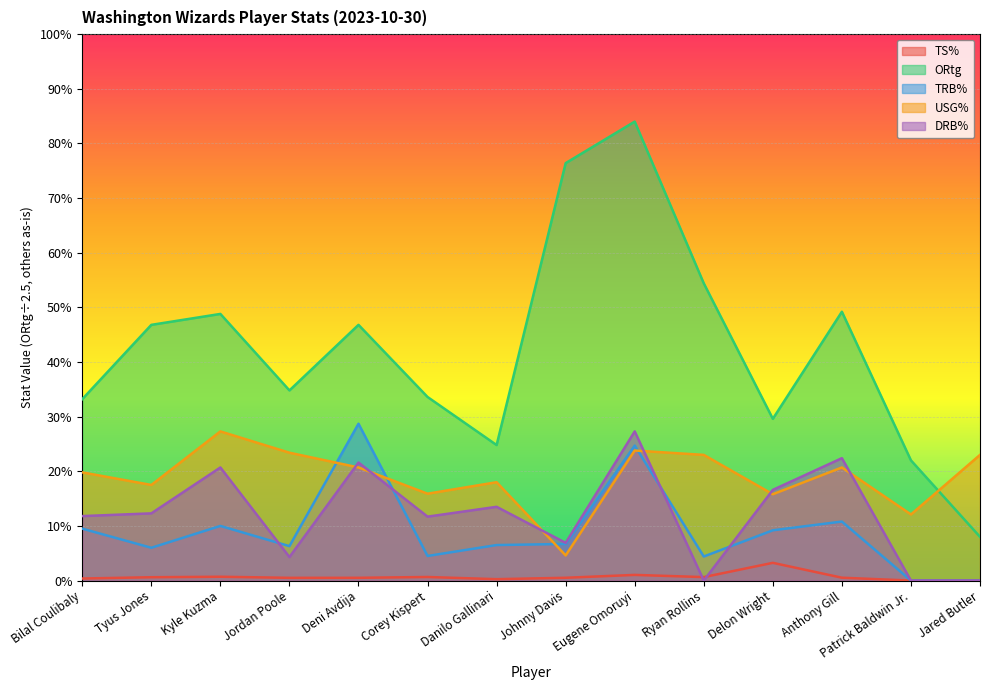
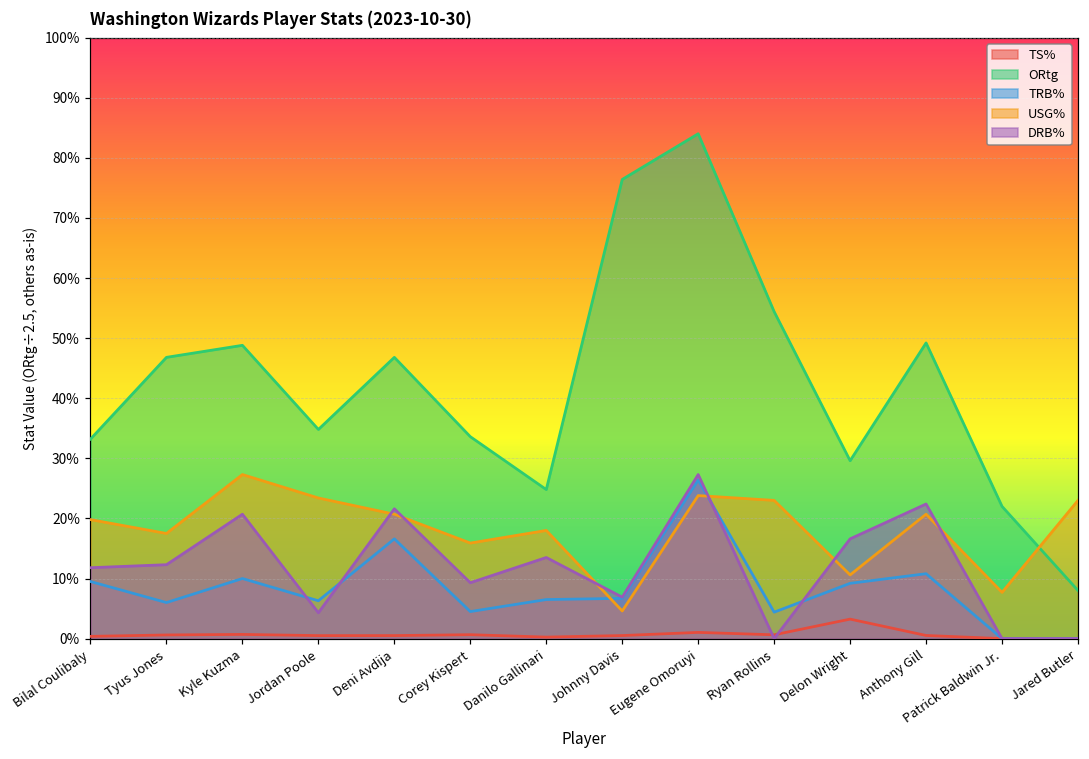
TRB%, Deni Avdija: 29% -> 17%
DRB%, Corey Kispert: 12% -> 9%
TRB%, Eugene Omoruyi: 25% -> 26%
USG%, Delon Wright: 16% -> 11%
USG%, Patrick Baldwin Jr.: 12% -> 8%
